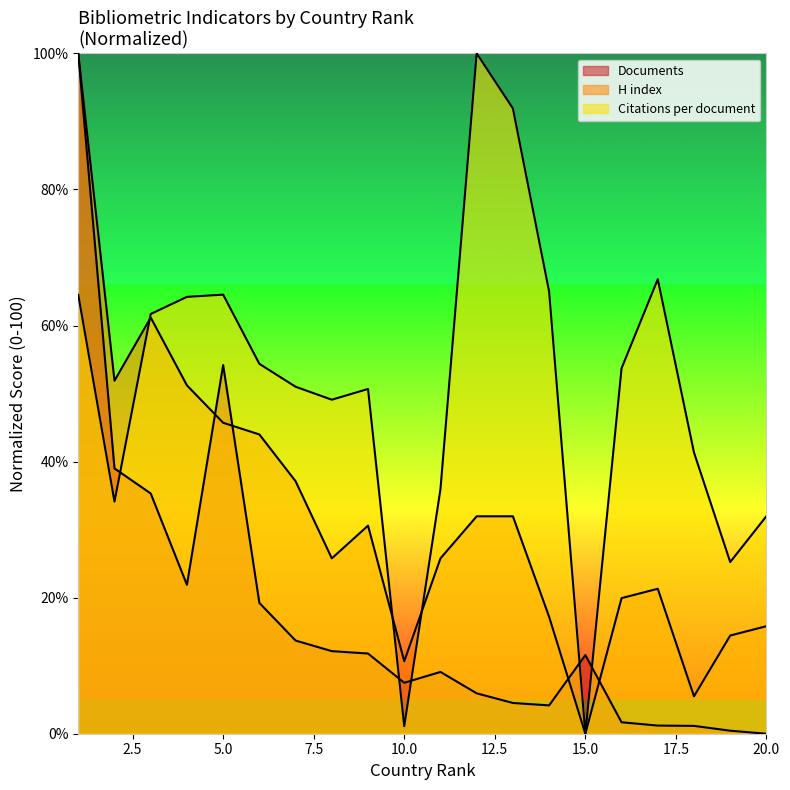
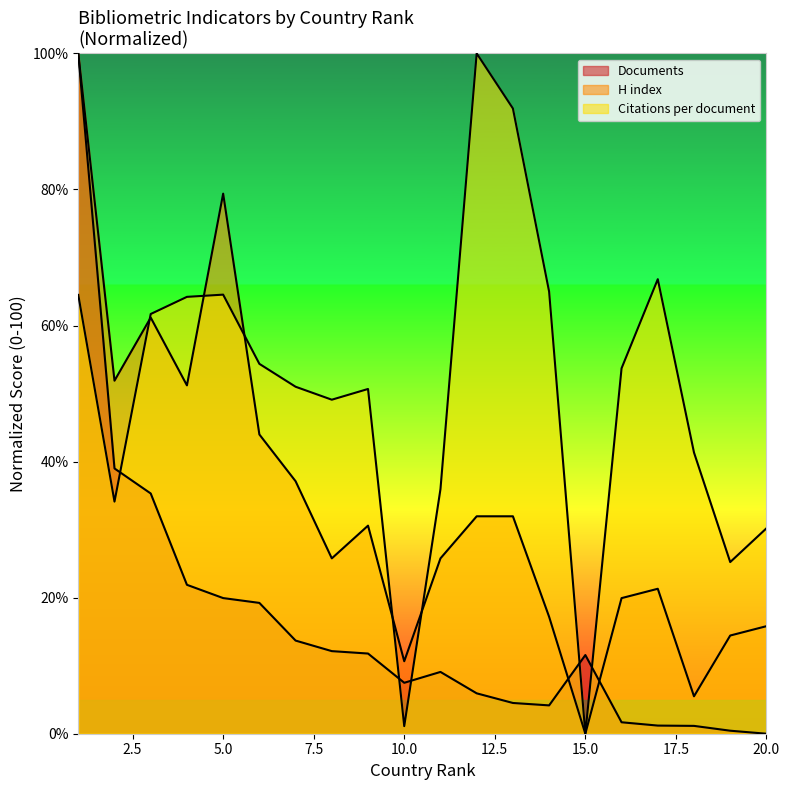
Documents, 5.0: 54% -> 20%
H index, 5.0: 46% -> 79%
Citations per document, 20.0: 32% -> 30%
